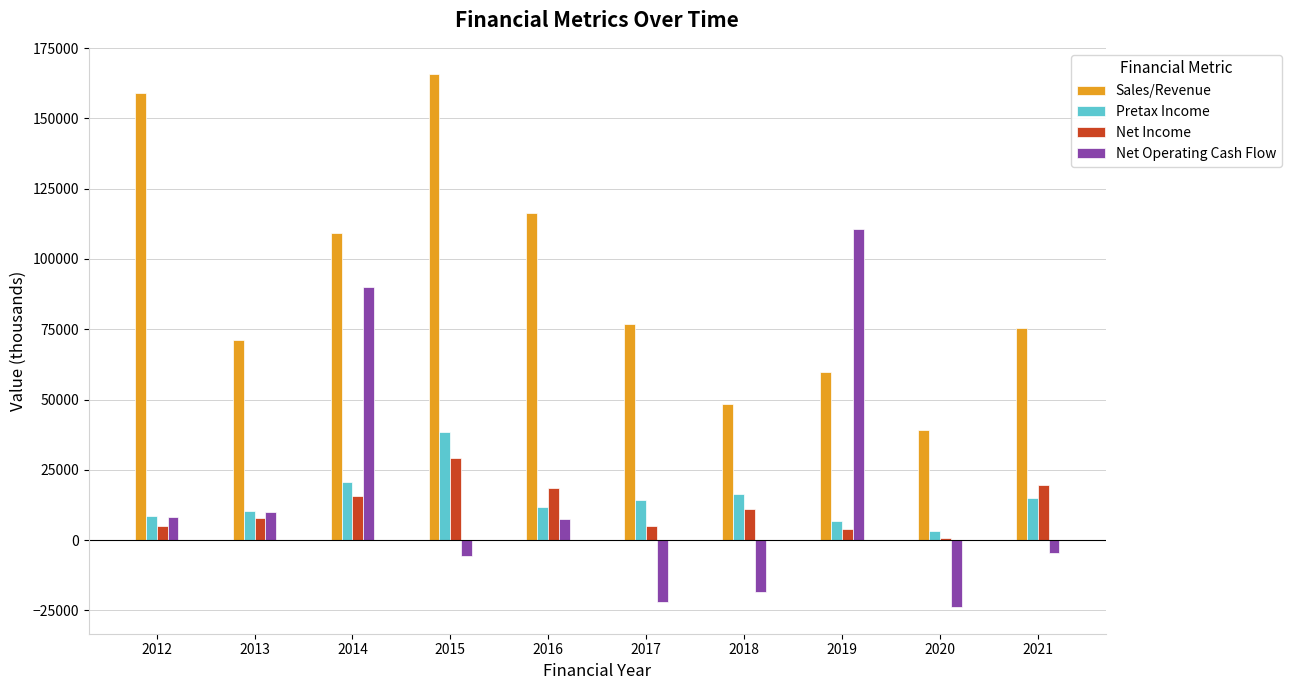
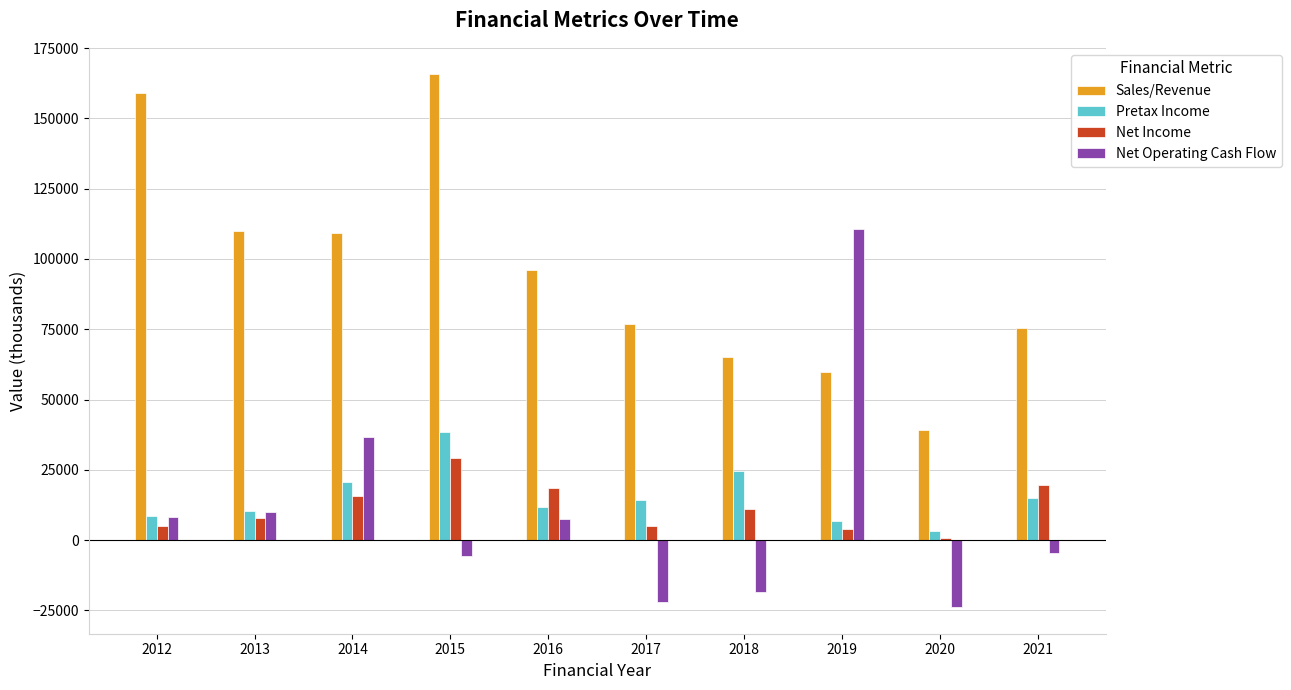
Sales/Revenue, 2013: 71000 -> 110000
Net Operating Cash Flow, 2014: 90000 -> 37000
Sales/Revenue, 2016: 116000 -> 96000
Sales/Revenue, 2018: 49000 -> 65000
Pretax Income, 2018: 16000 -> 24000
